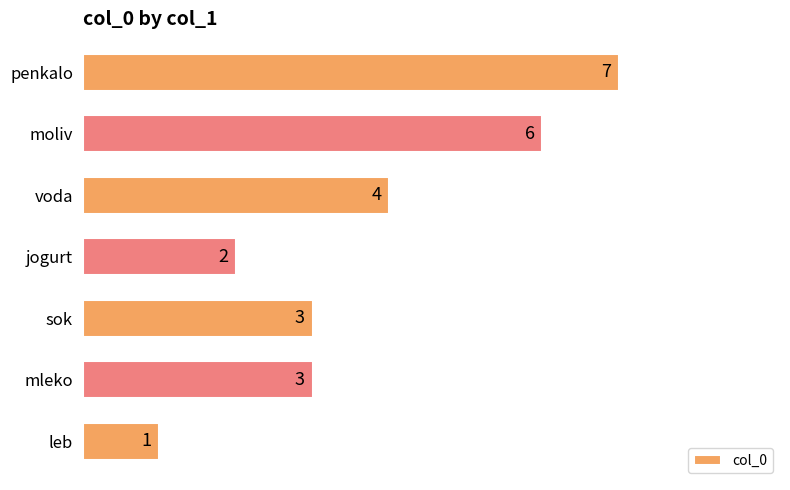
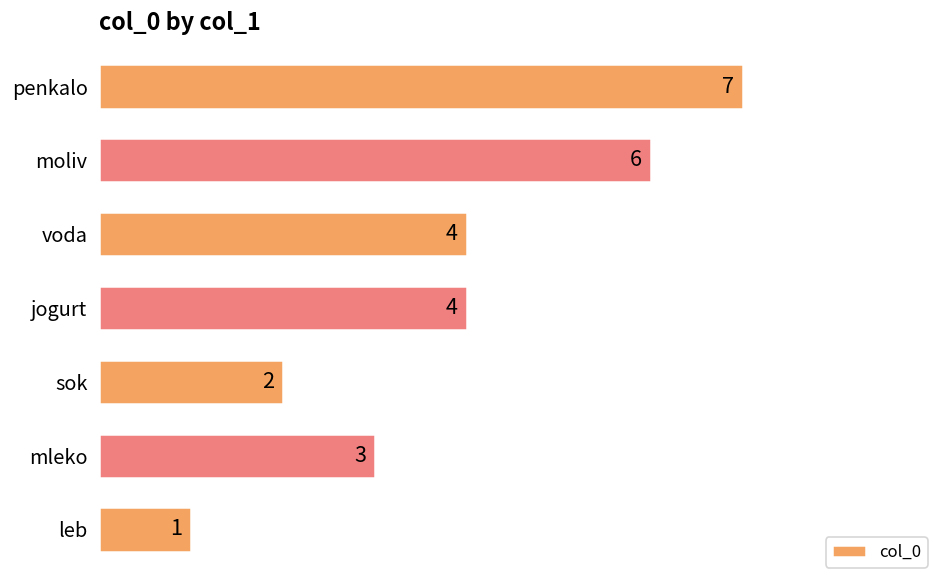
jogurt: 2 -> 4
sok: 3 -> 2
